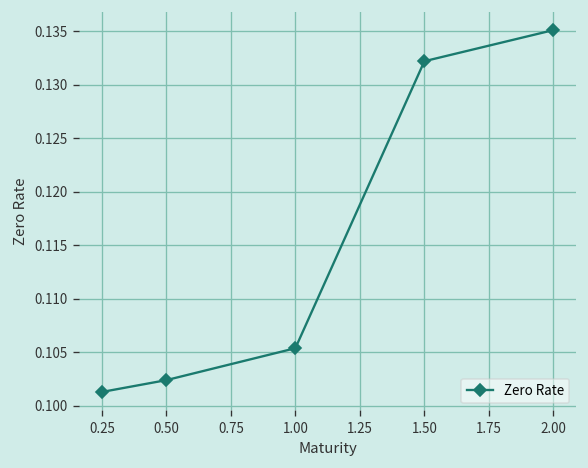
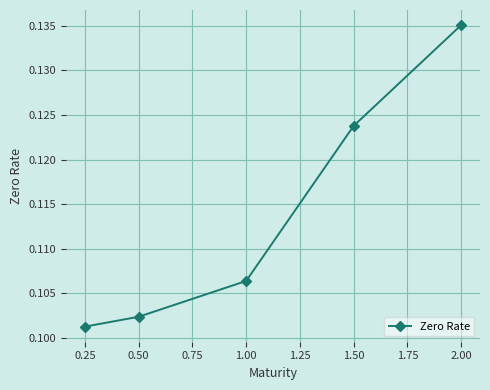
1.00: 0.105 -> 0.106
1.50: 0.132 -> 0.124
